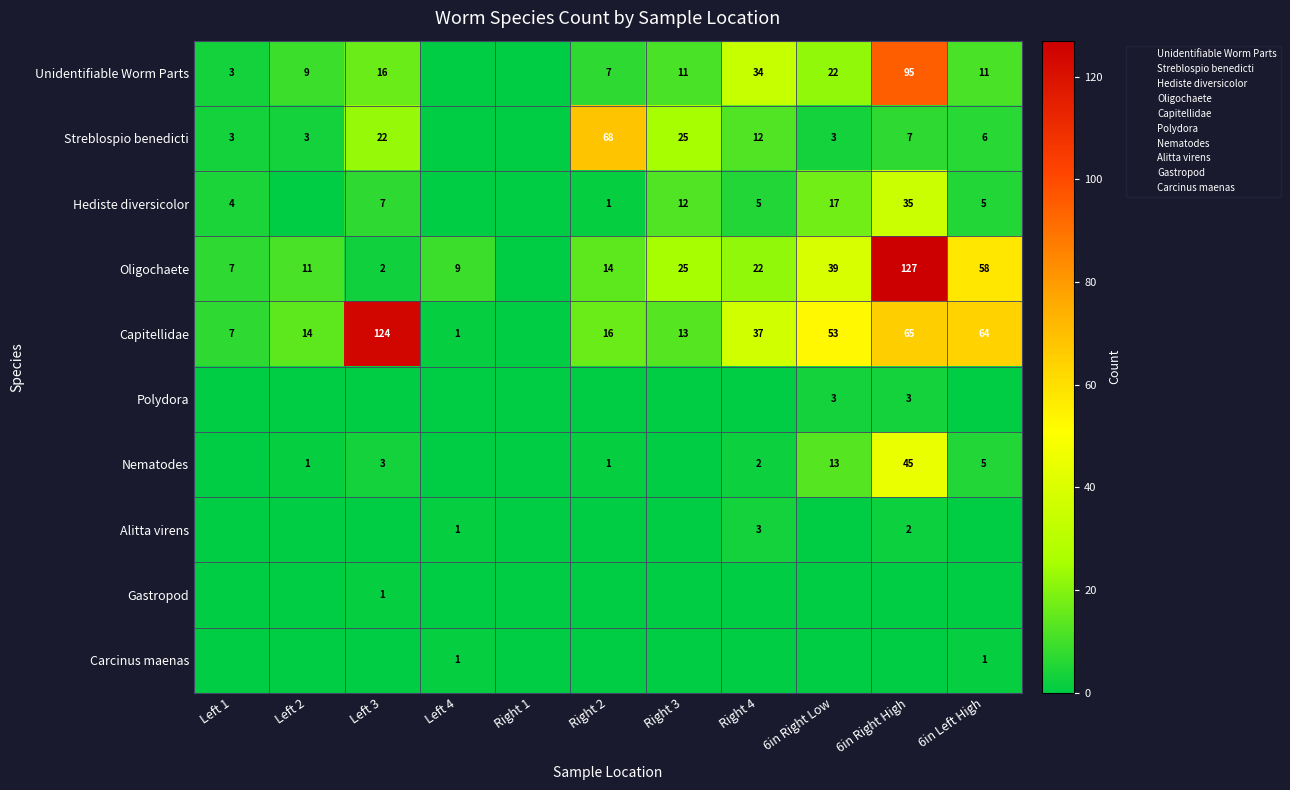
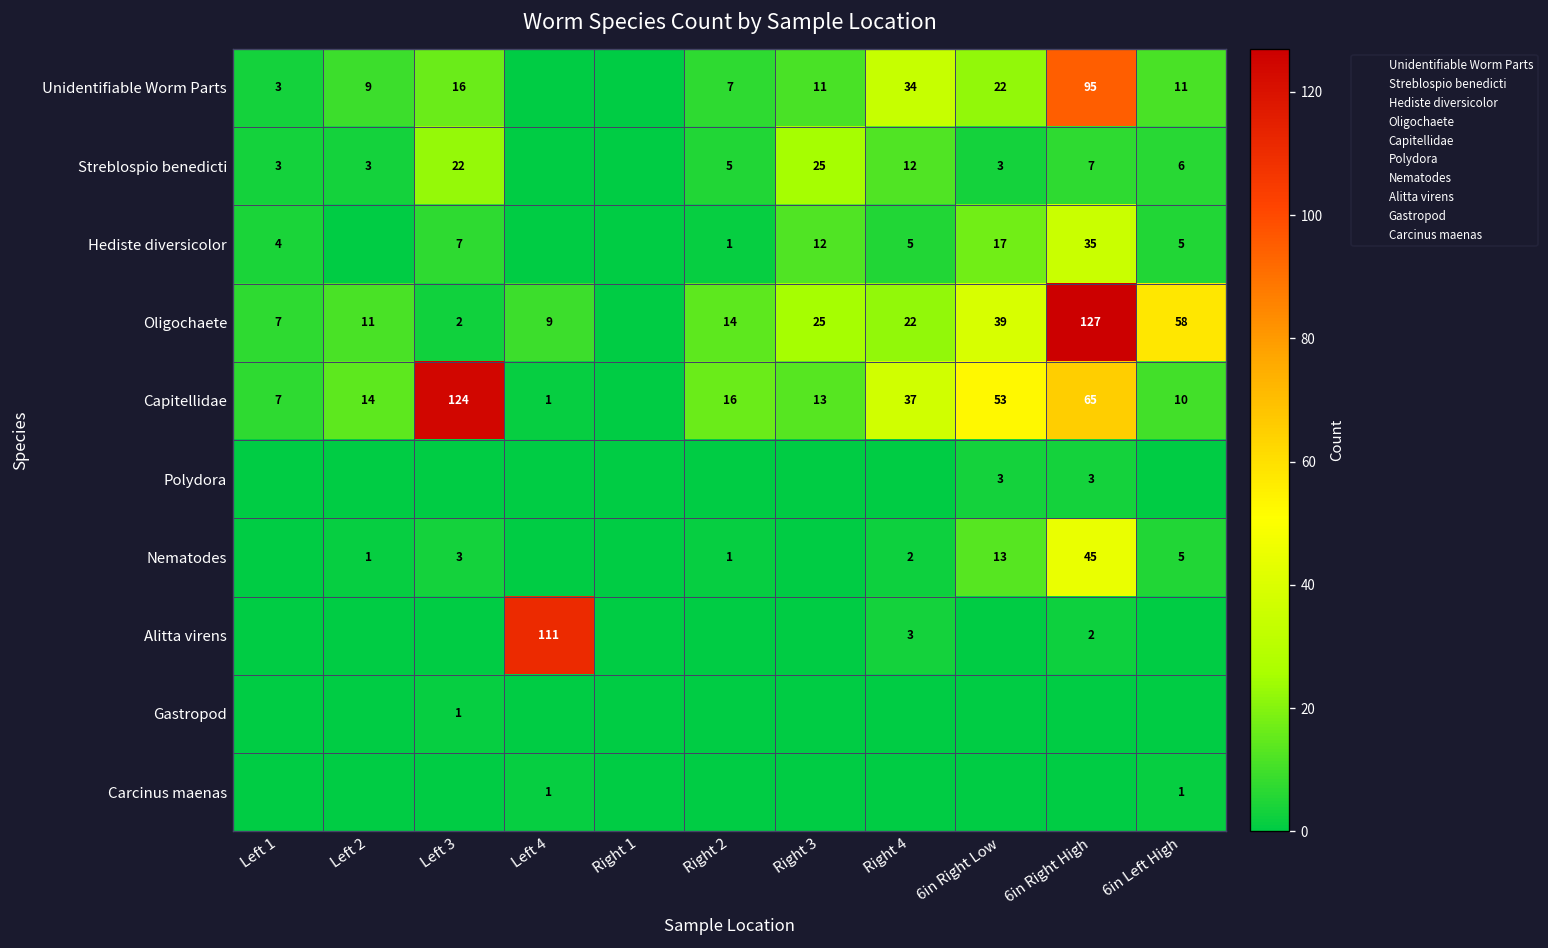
Streblospio benedicti, Right 2: 68 -> 5
Capitellidae, 6in Left High: 64 -> 10
Alitta virens, Left 4: 1 -> 111
